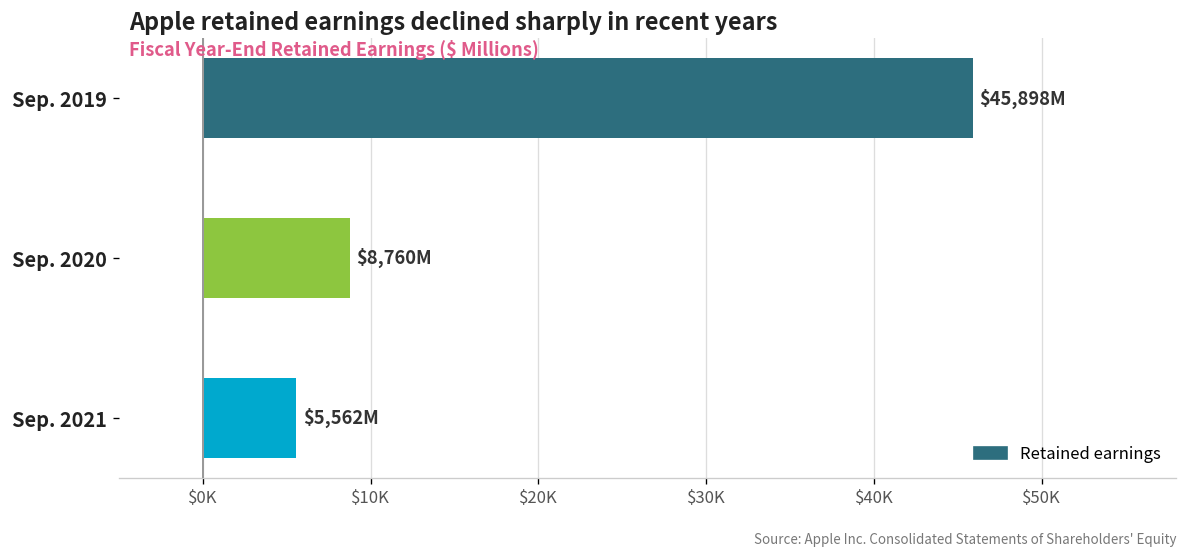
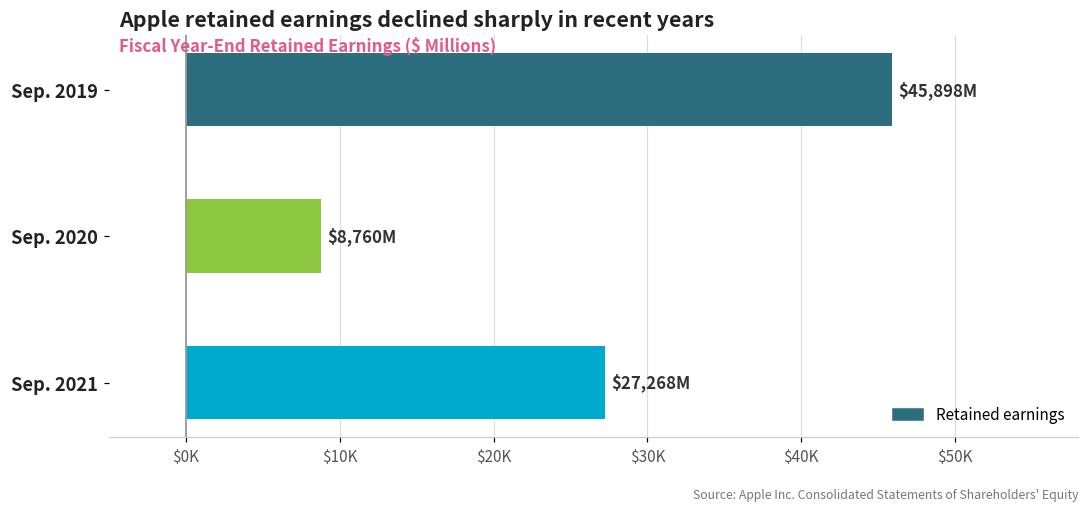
Sep. 2021: $5,562M -> $27,268M
